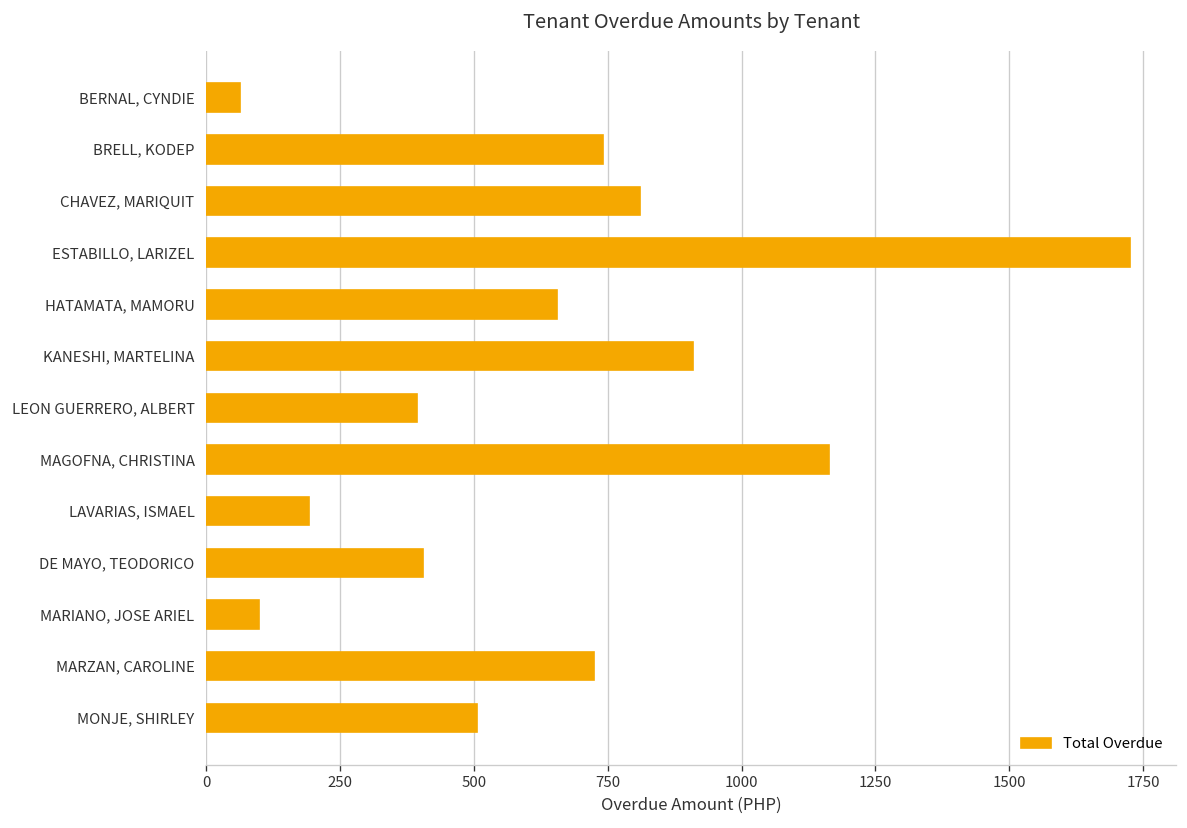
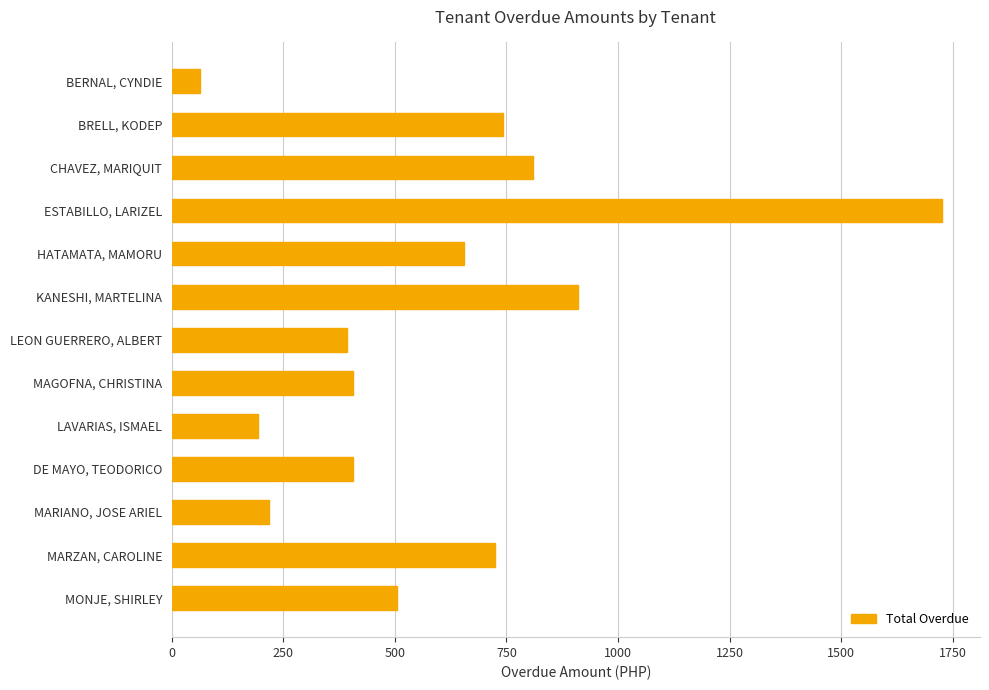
MAGOFNA, CHRISTINA: 1160 -> 410
MARIANO, JOSE ARIEL: 100 -> 220
